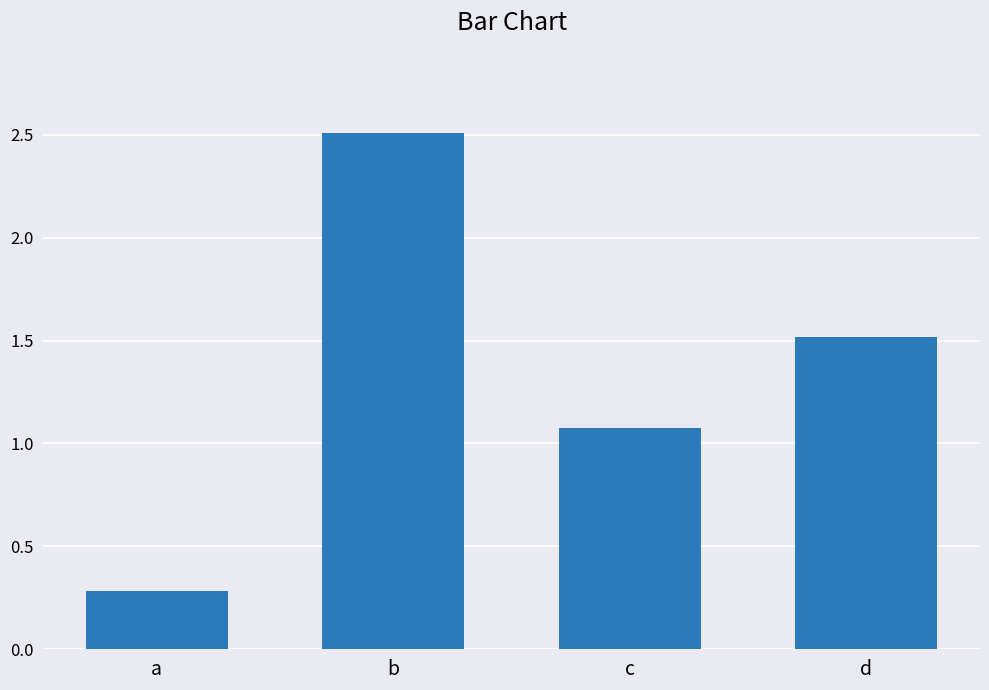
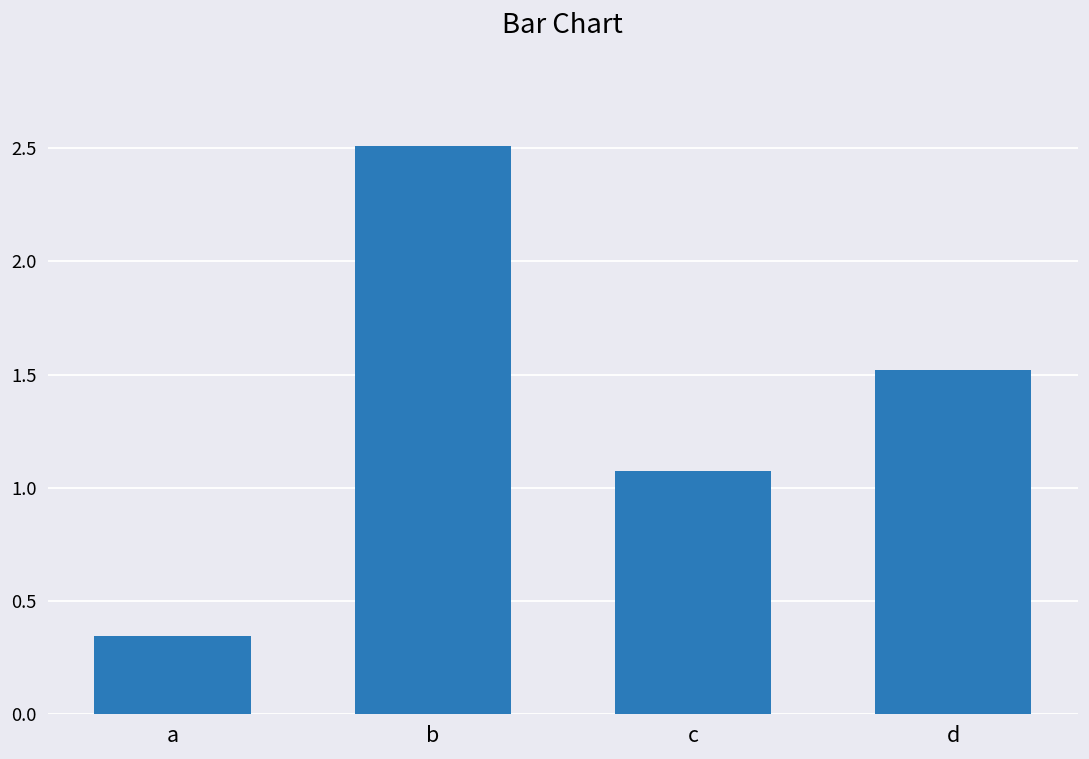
a: 0.28 -> 0.34
